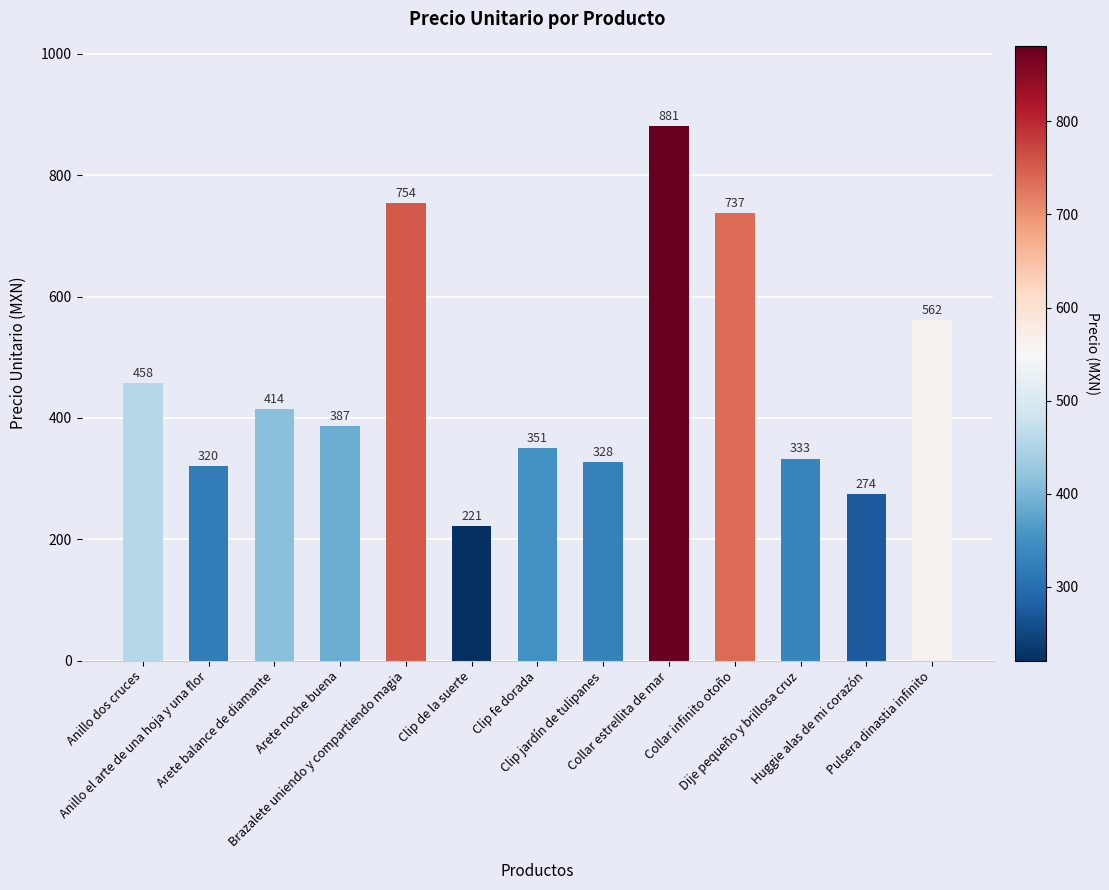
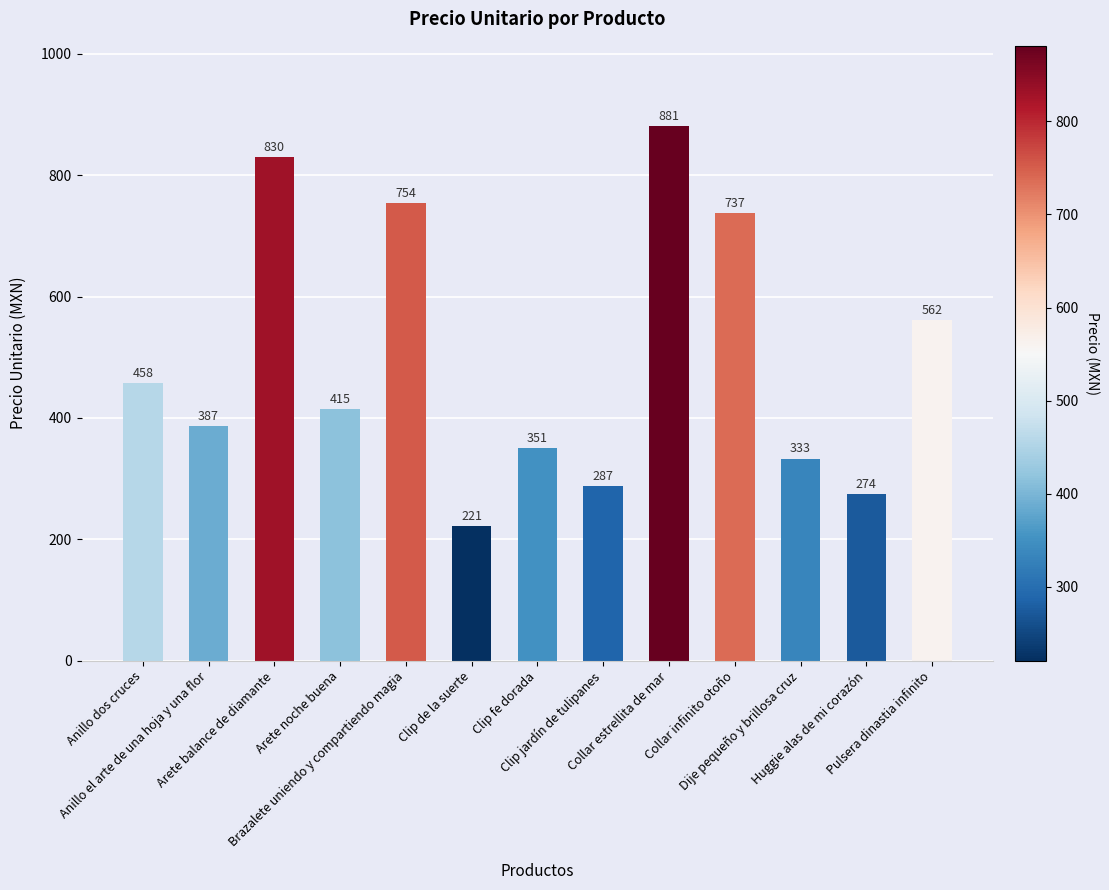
Anillo el arte de una hoja y una flor: 320 -> 387
Arete balance de diamante: 414 -> 830
Arete noche buena: 387 -> 415
Clip jardín de tulipanes: 328 -> 287
